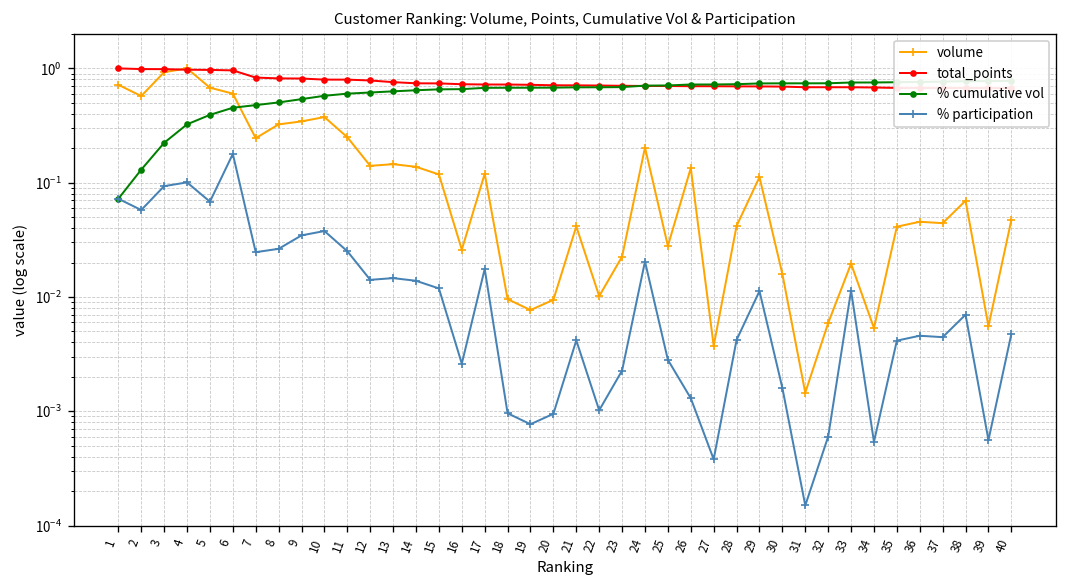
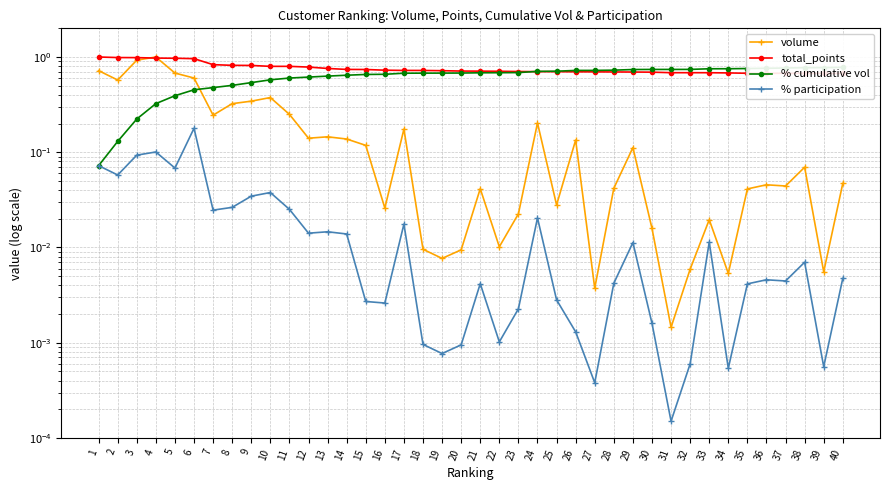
% participation, 15: 0.012 -> 0.0027
volume, 17: 0.12 -> 0.18
